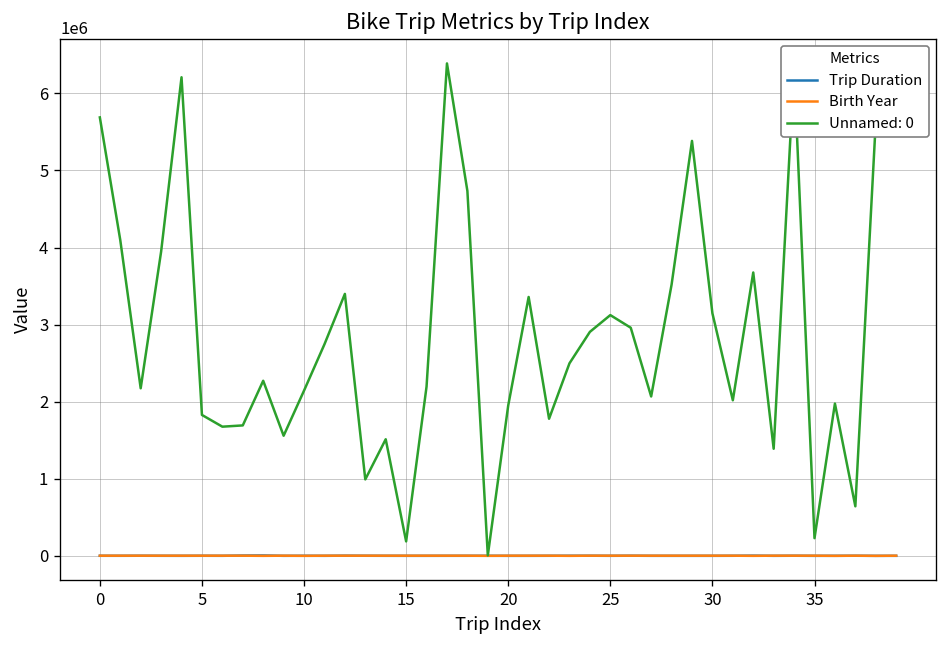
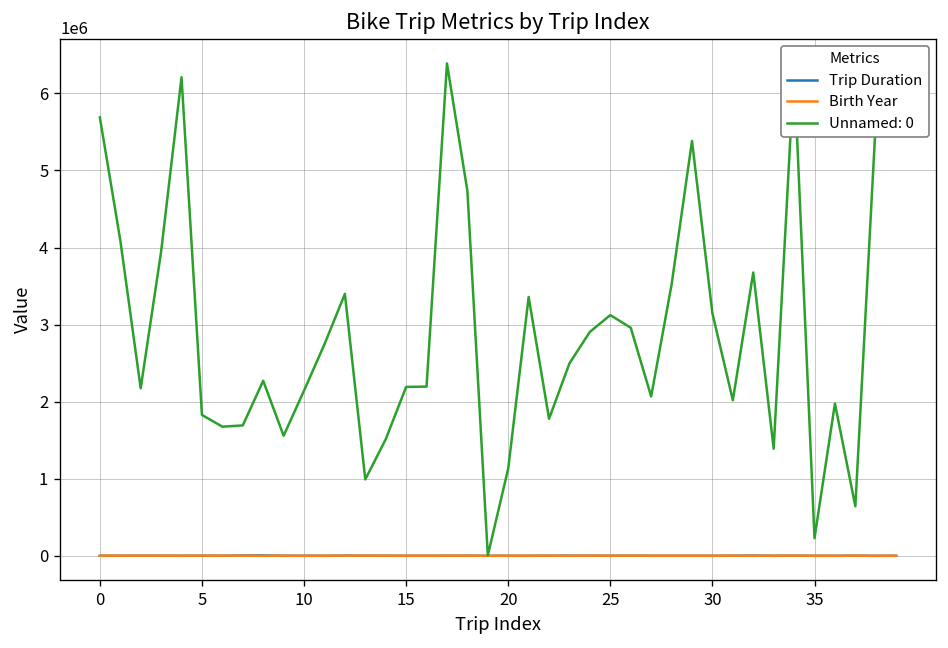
Unnamed: 0, 15: 200000 -> 2200000
Unnamed: 0, 20: 2000000 -> 1100000
